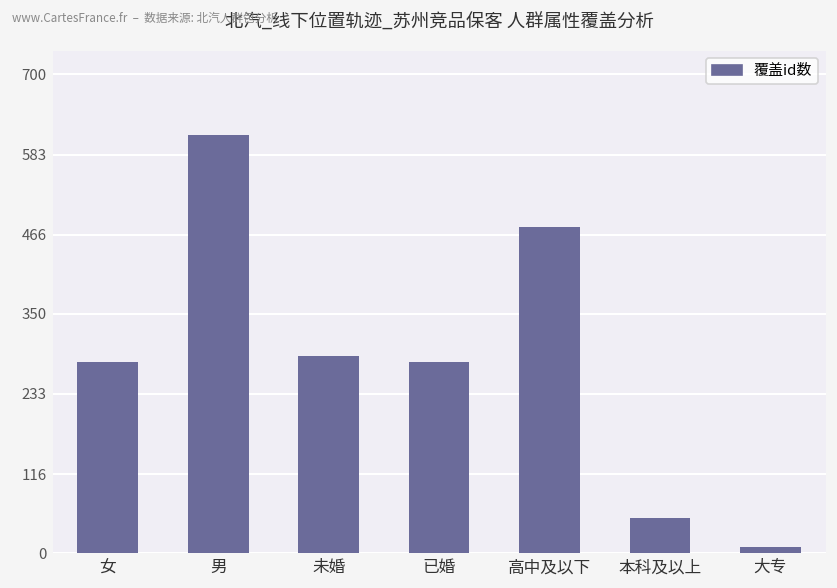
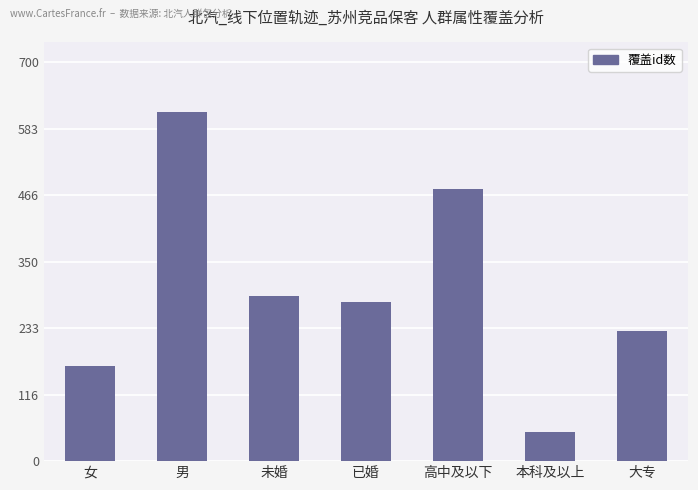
女: 280 -> 170
大专: 10 -> 230
